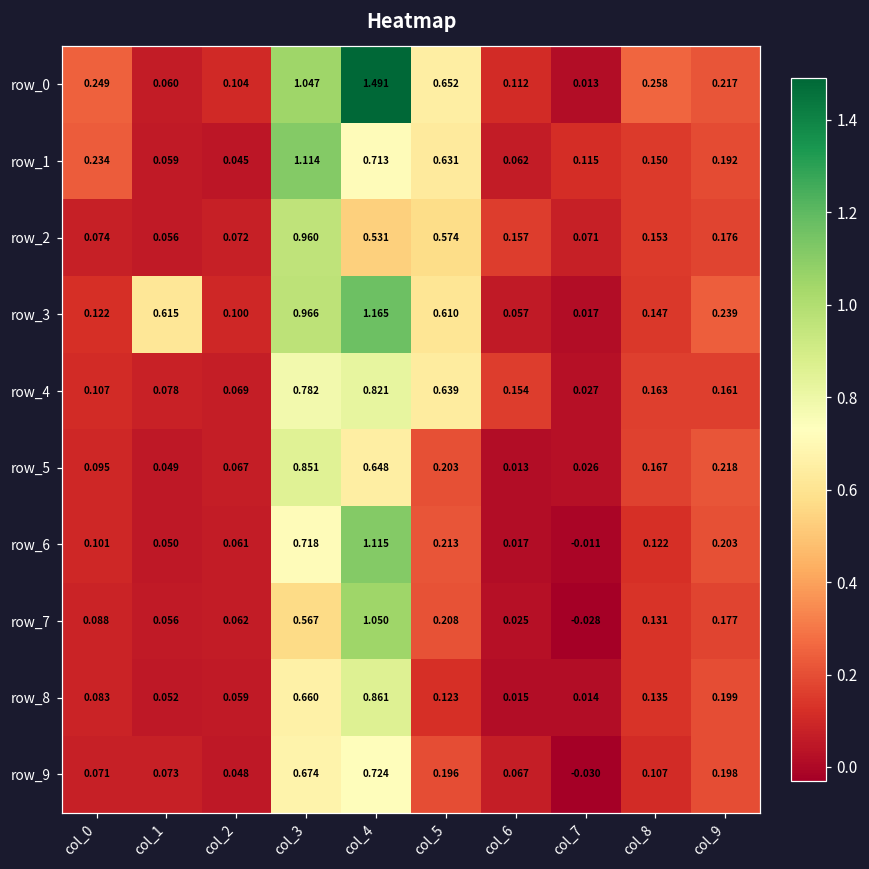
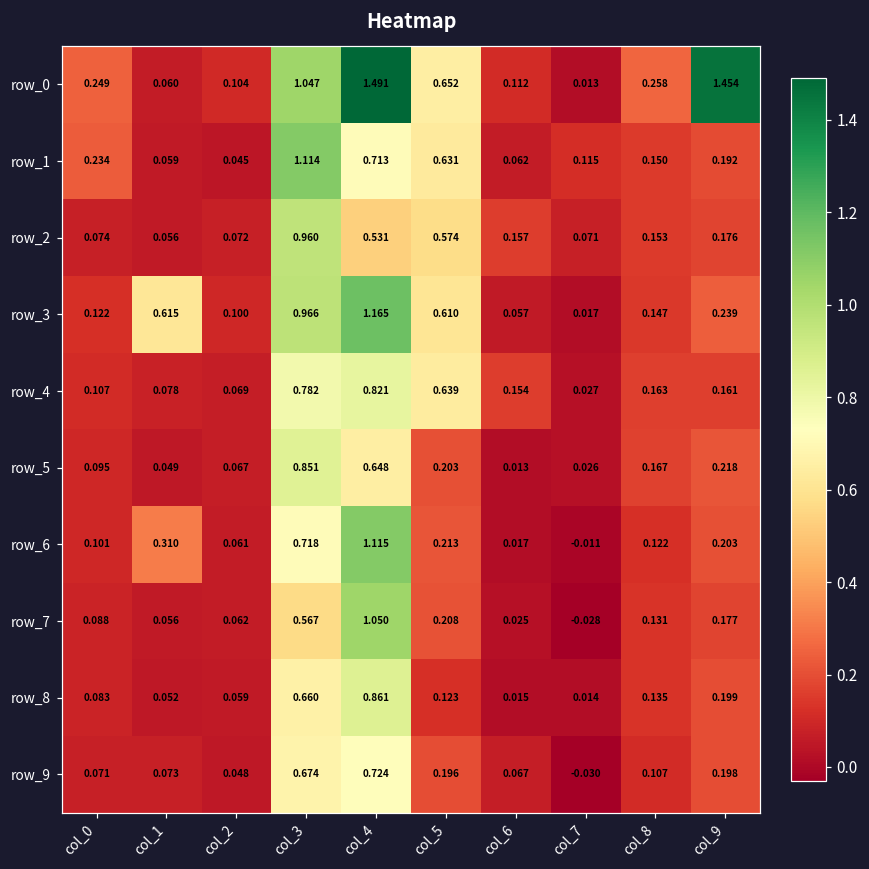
row_0, col_9: 0.217 -> 1.454
row_6, col_1: 0.050 -> 0.310
